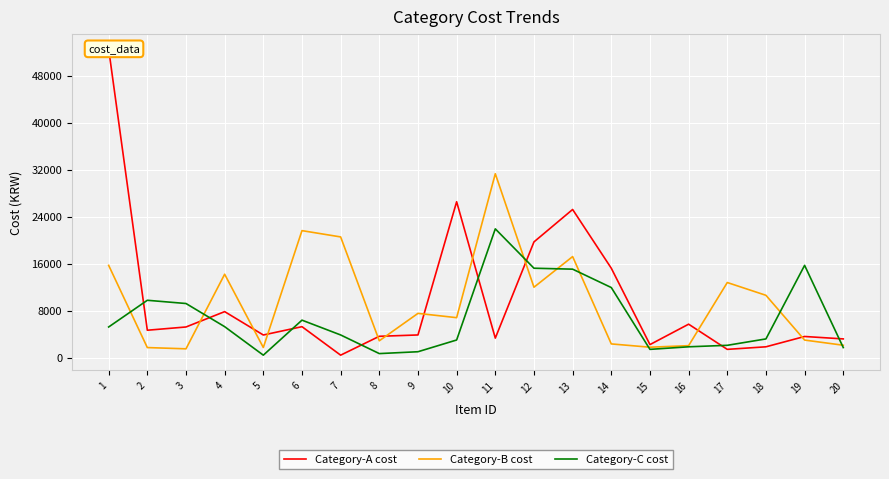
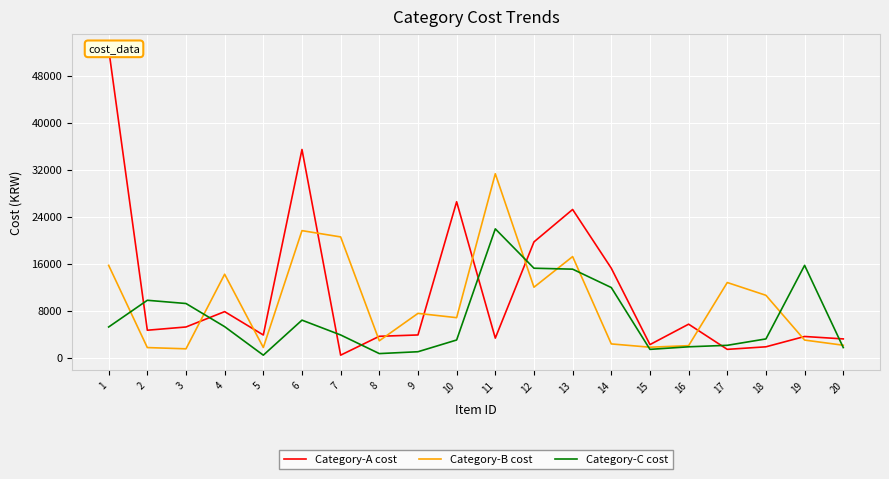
Category-A cost, 6: 5000 -> 35000
